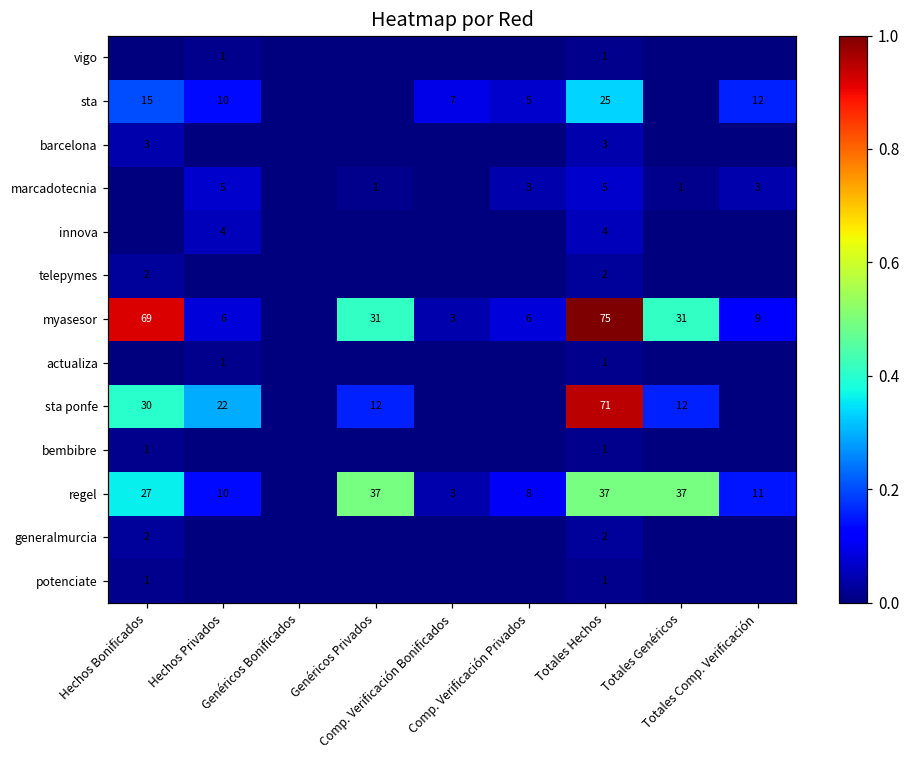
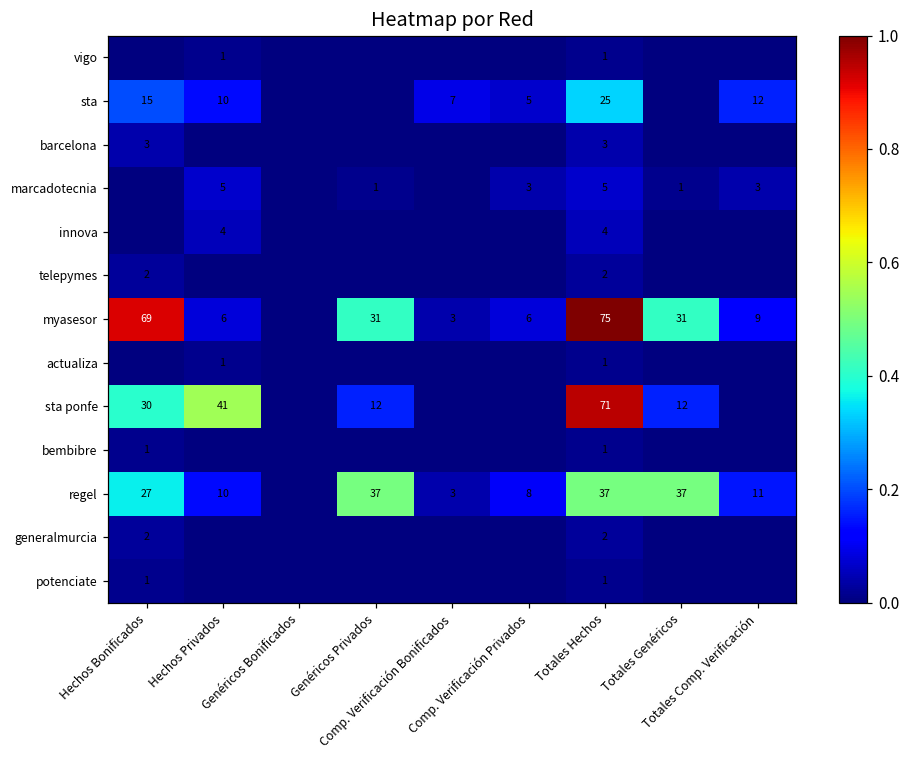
sta ponfe, Hechos Privados: 22 -> 41
